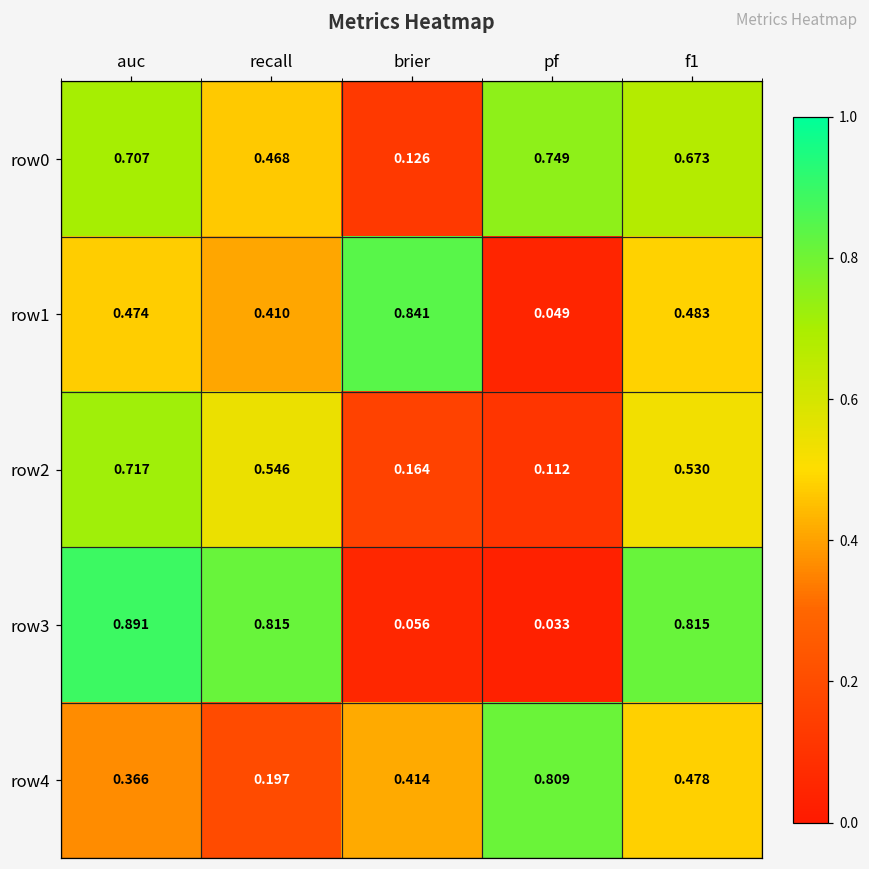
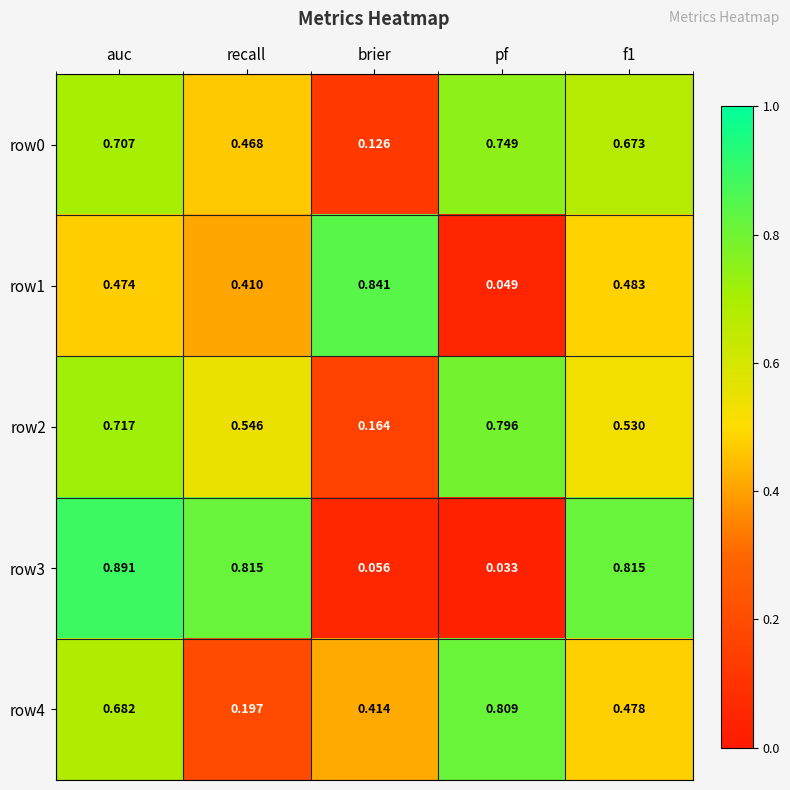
row2, pf: 0.112 -> 0.796
row4, auc: 0.366 -> 0.682
